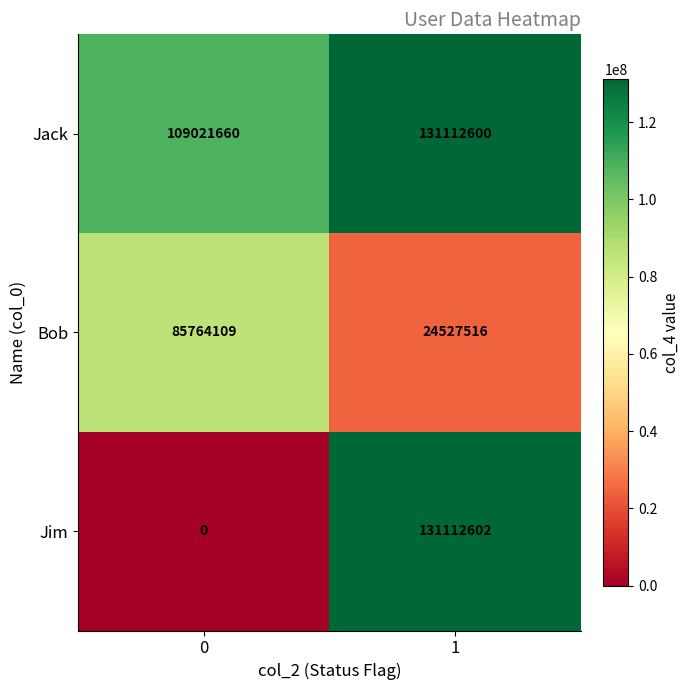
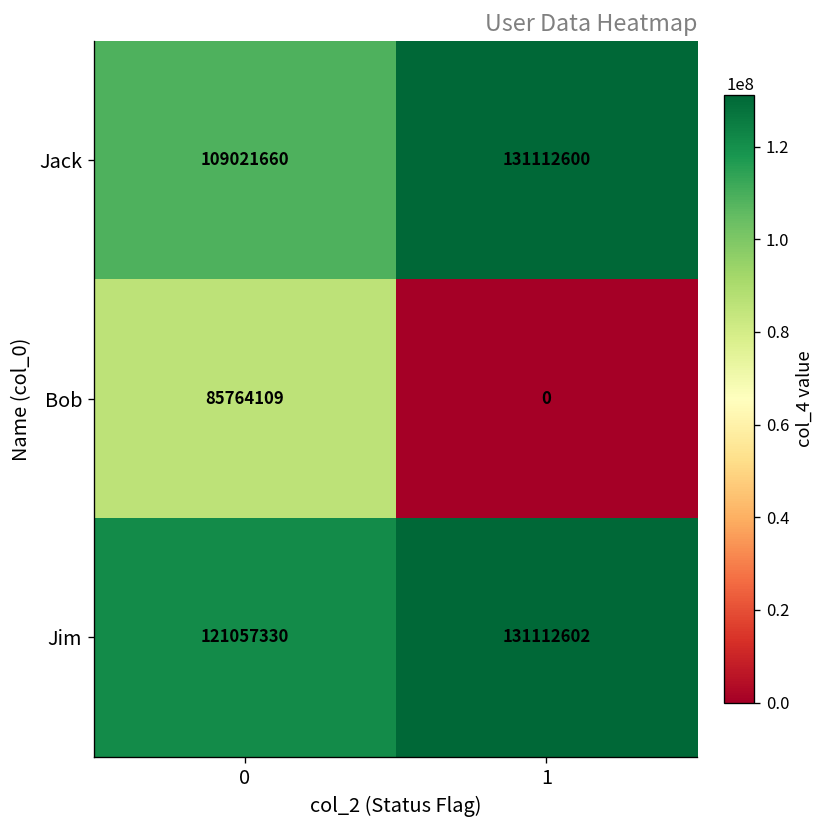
Bob, 1: 24527516 -> 0
Jim, 0: 0 -> 121057330
